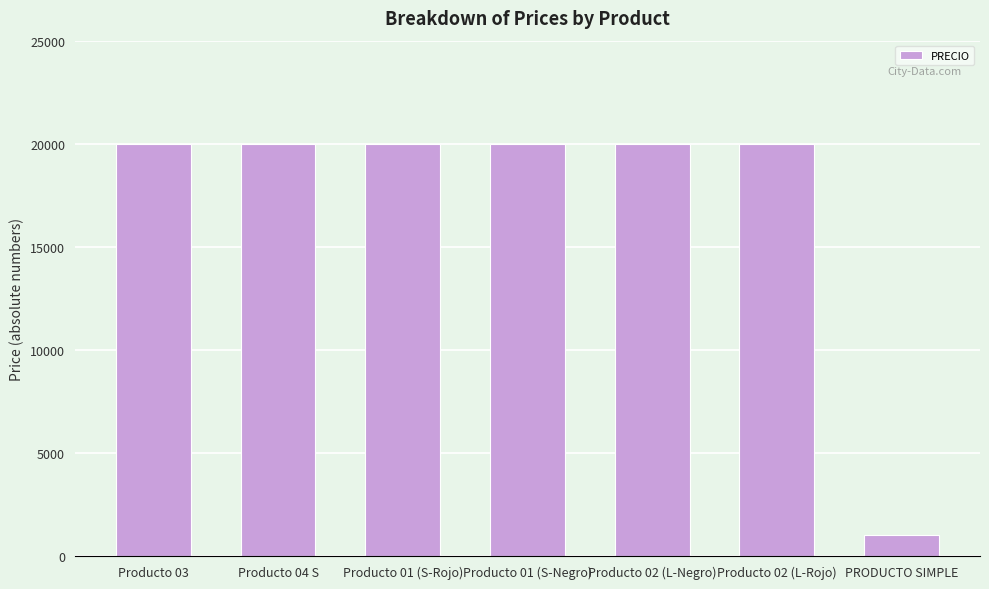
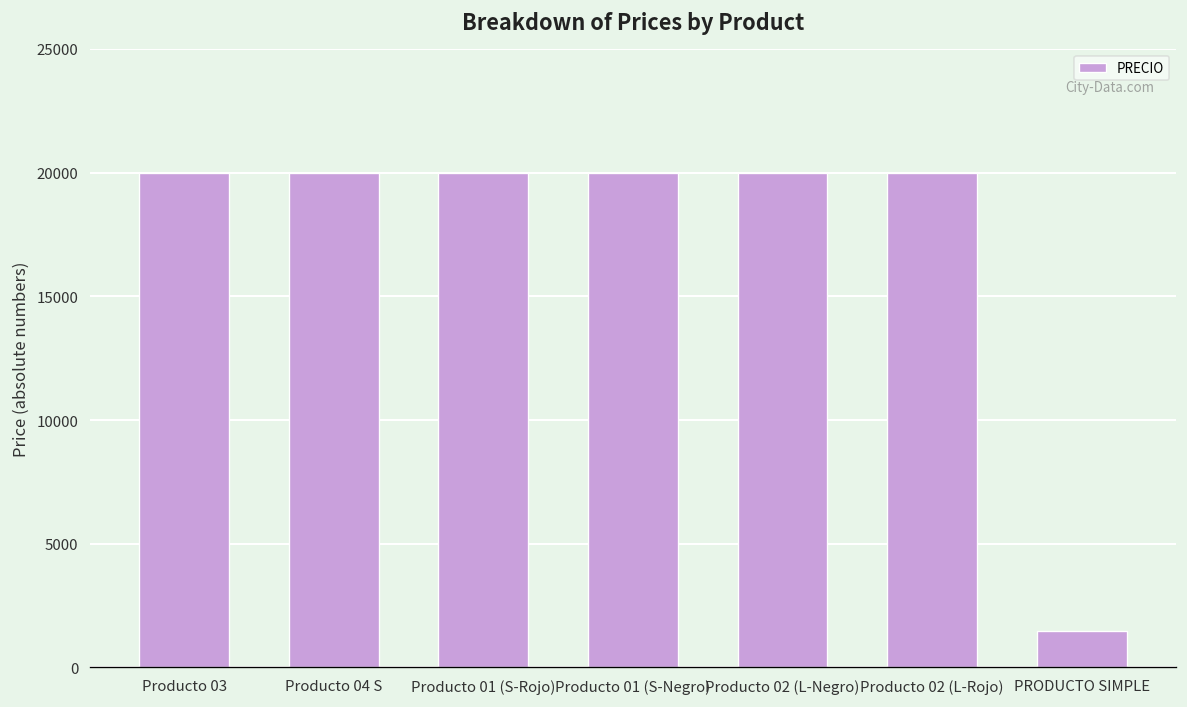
PRODUCTO SIMPLE: 1000 -> 1500
